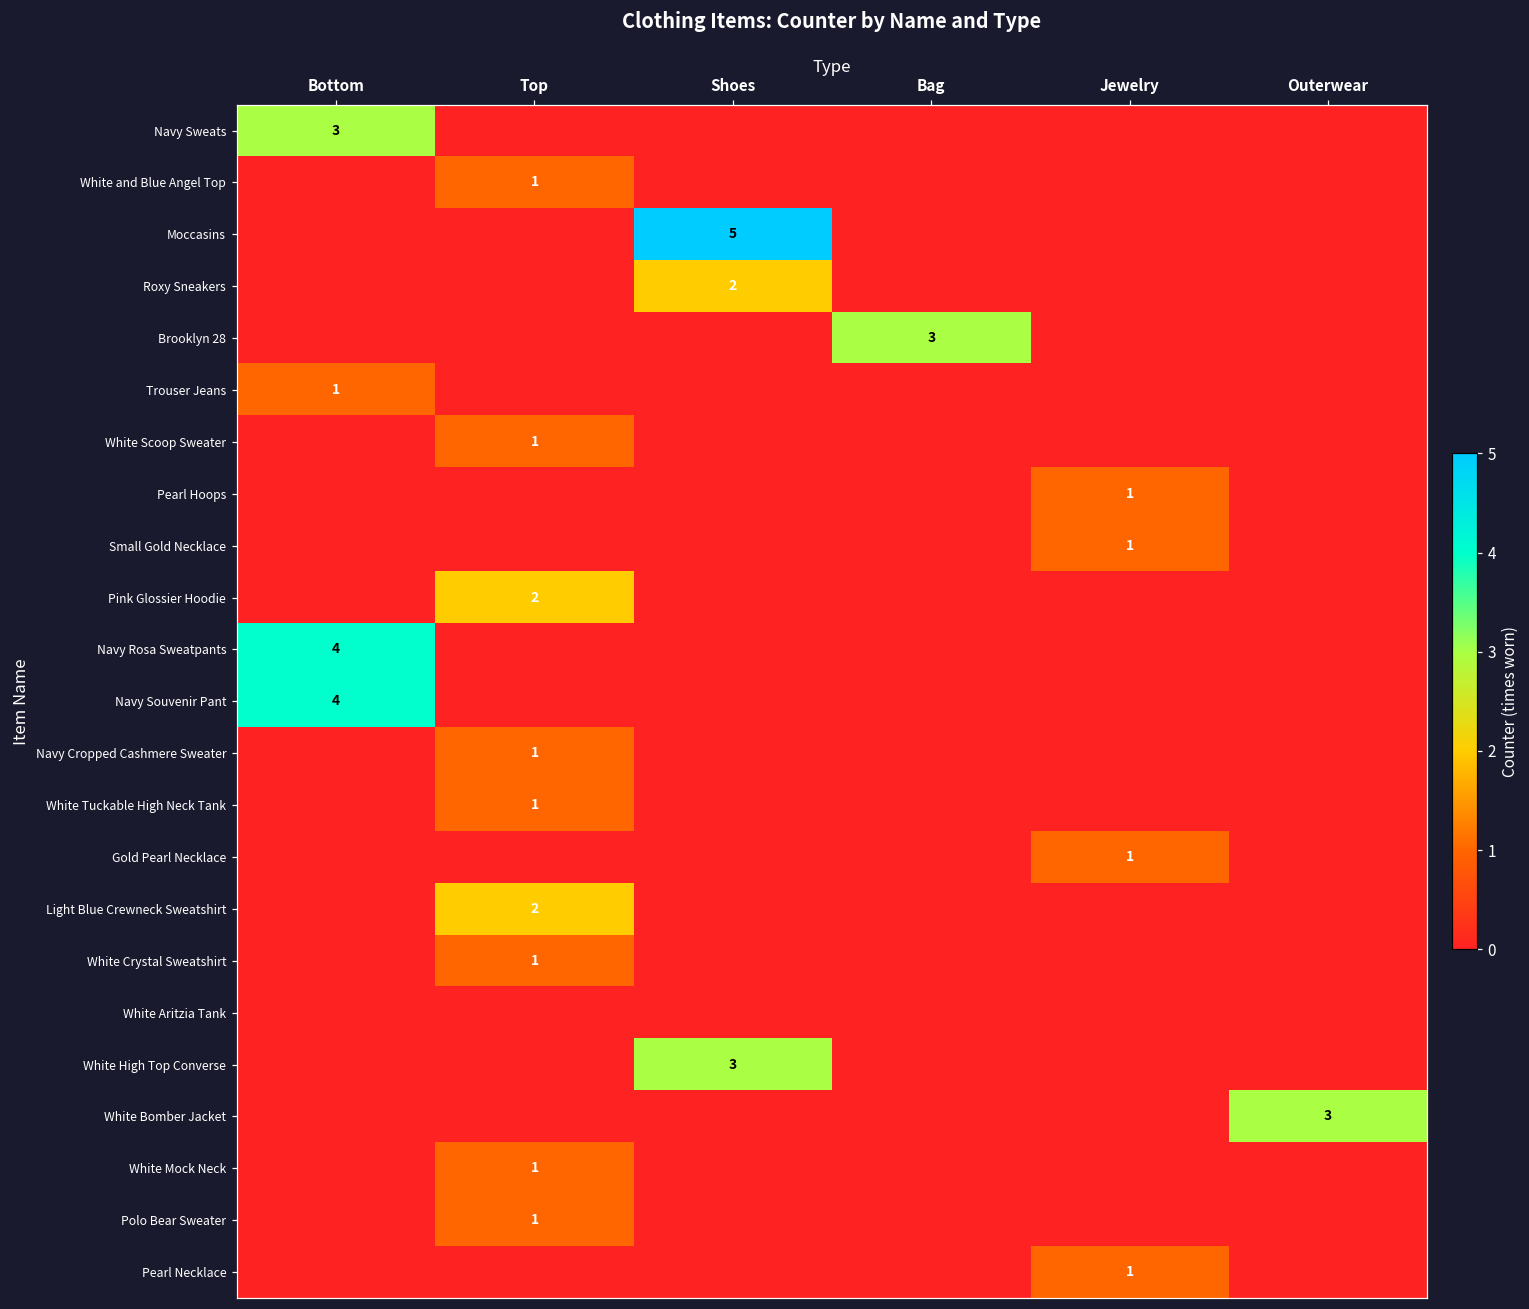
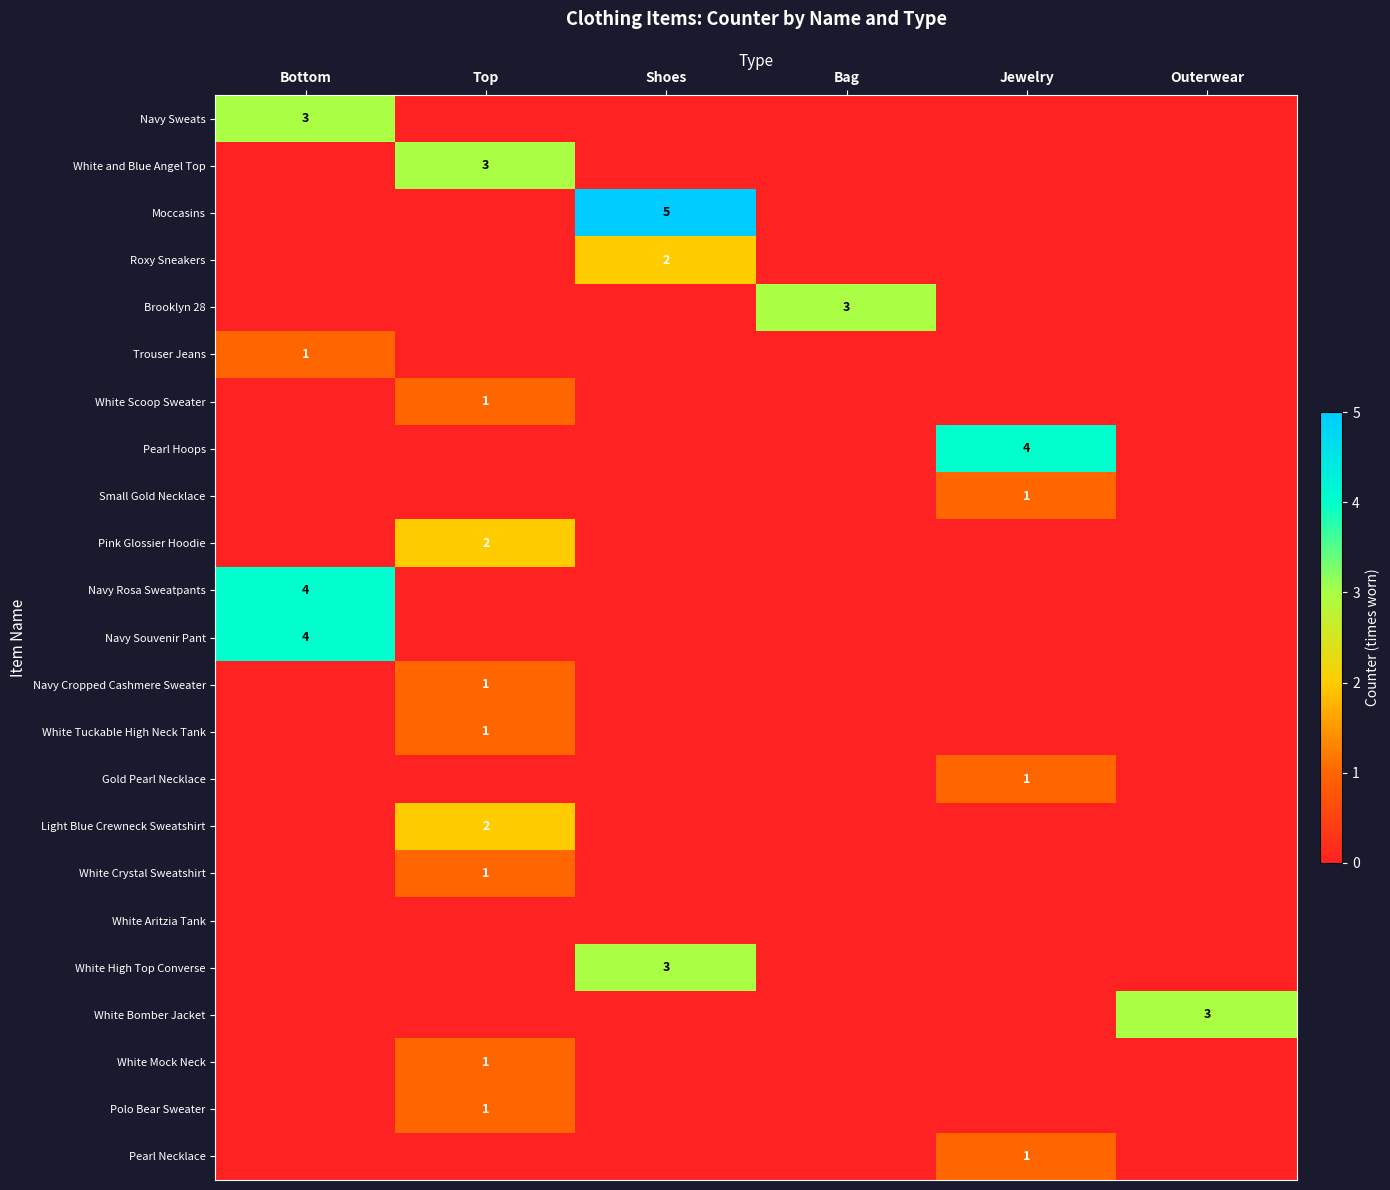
White and Blue Angel Top, Top: 1 -> 3
Pearl Hoops, Jewelry: 1 -> 4
